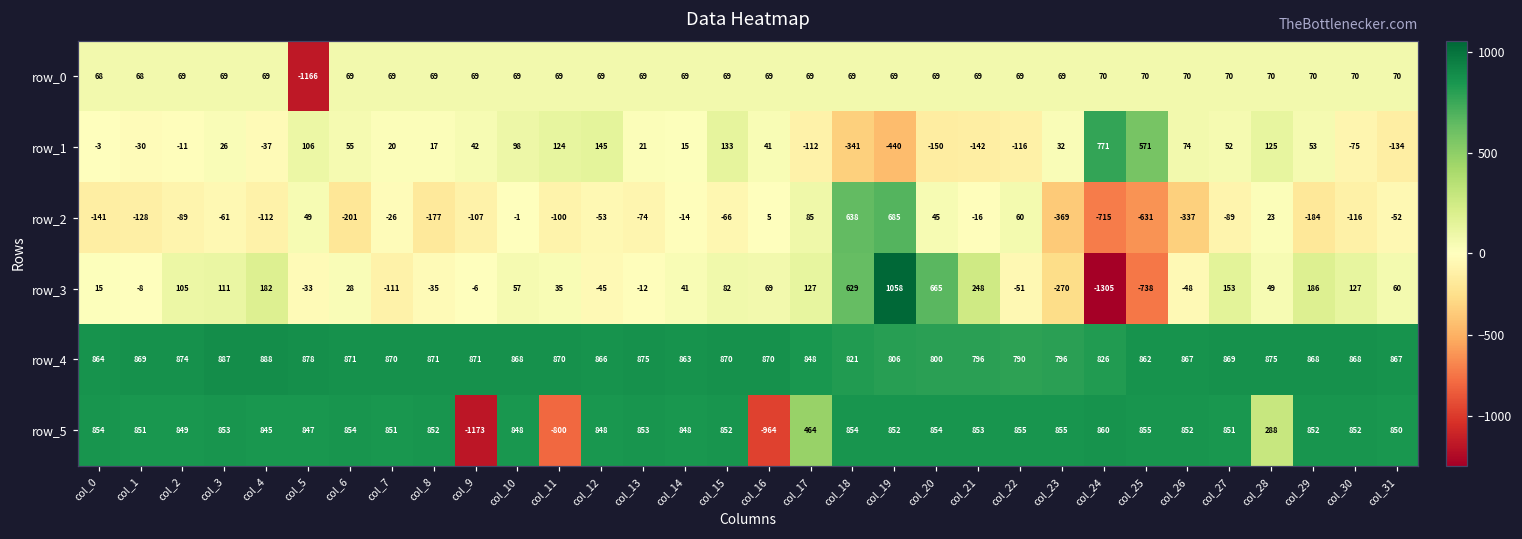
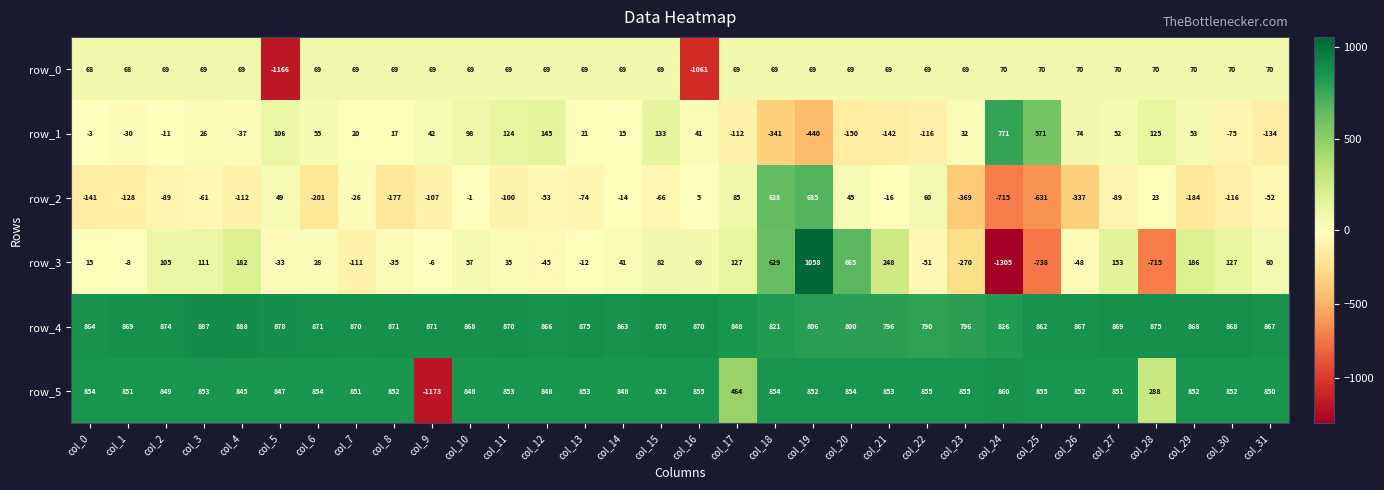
row_0, col_16: 69 -> -1061
row_3, col_28: 49 -> -715
row_5, col_11: -800 -> 853
row_5, col_16: -964 -> 855
